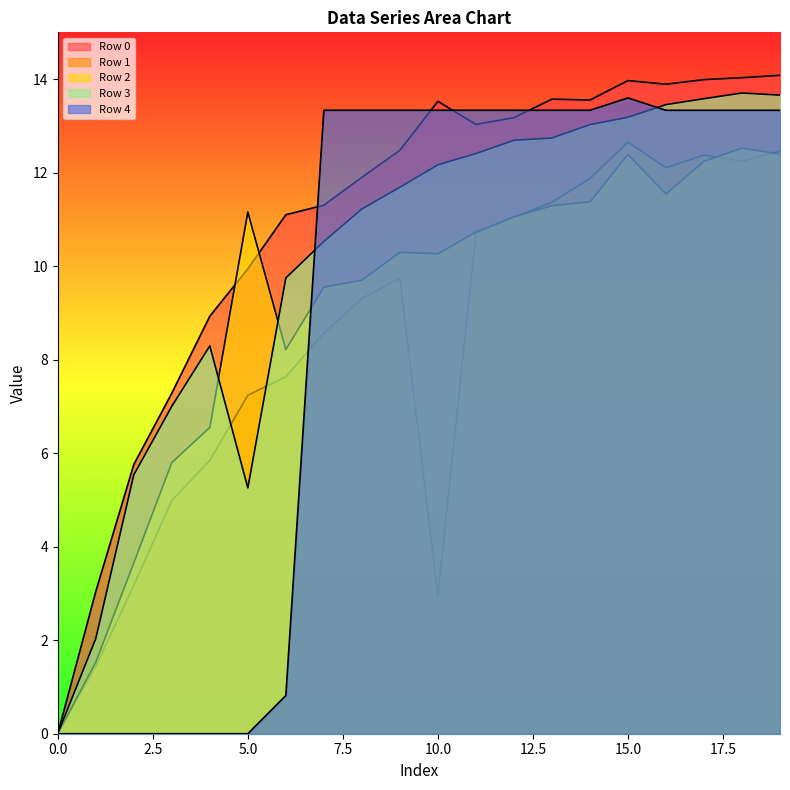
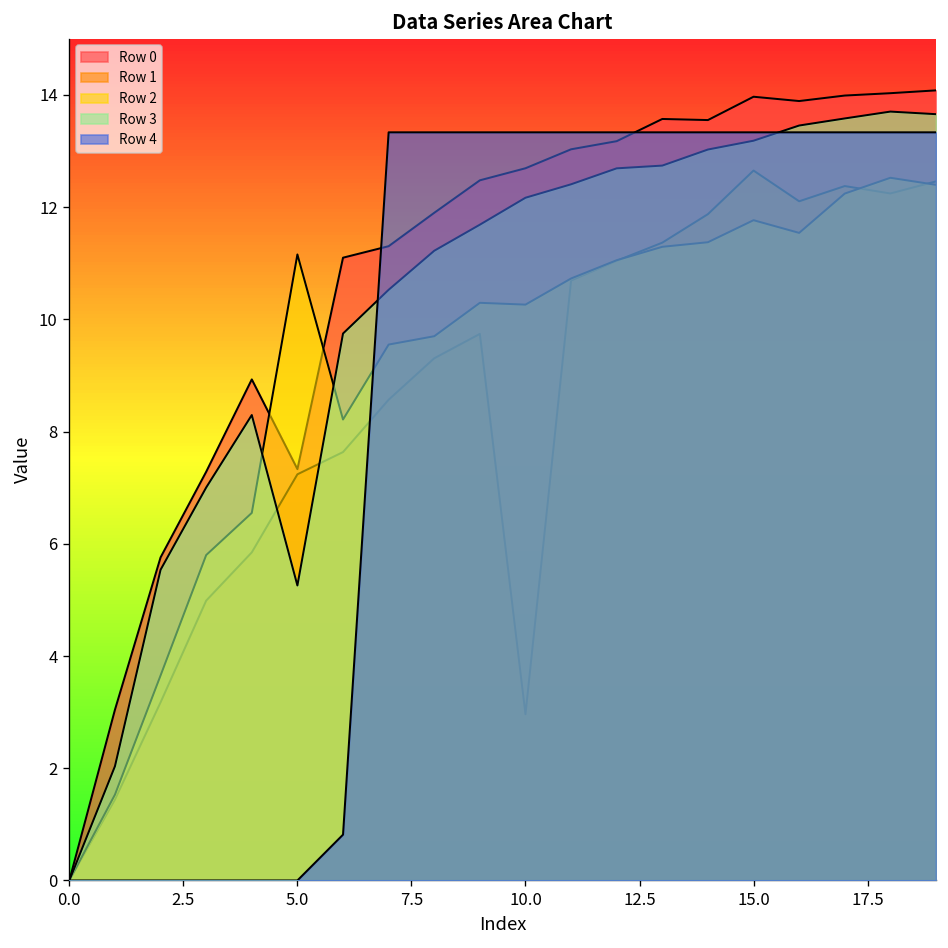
Row 0, 5.0: 9.9 -> 7.3
Row 0, 10.0: 13.5 -> 12.7
Row 2, 15.0: 12.4 -> 11.8
Row 4, 15.0: 13.6 -> 13.3
